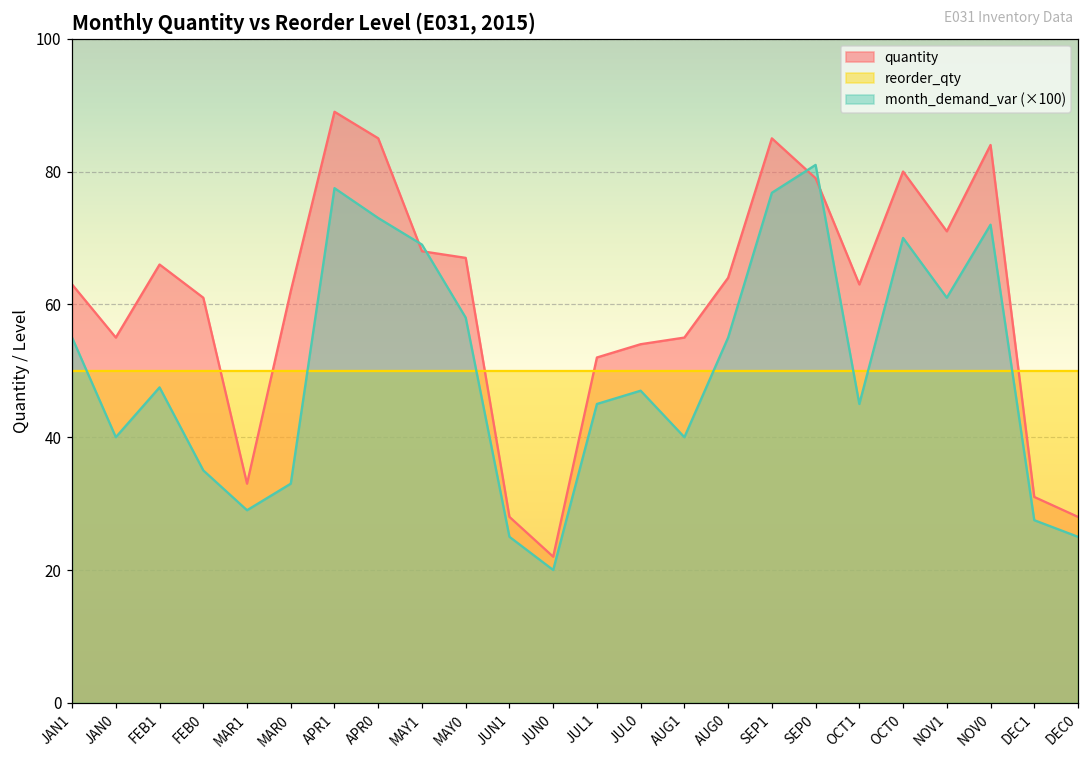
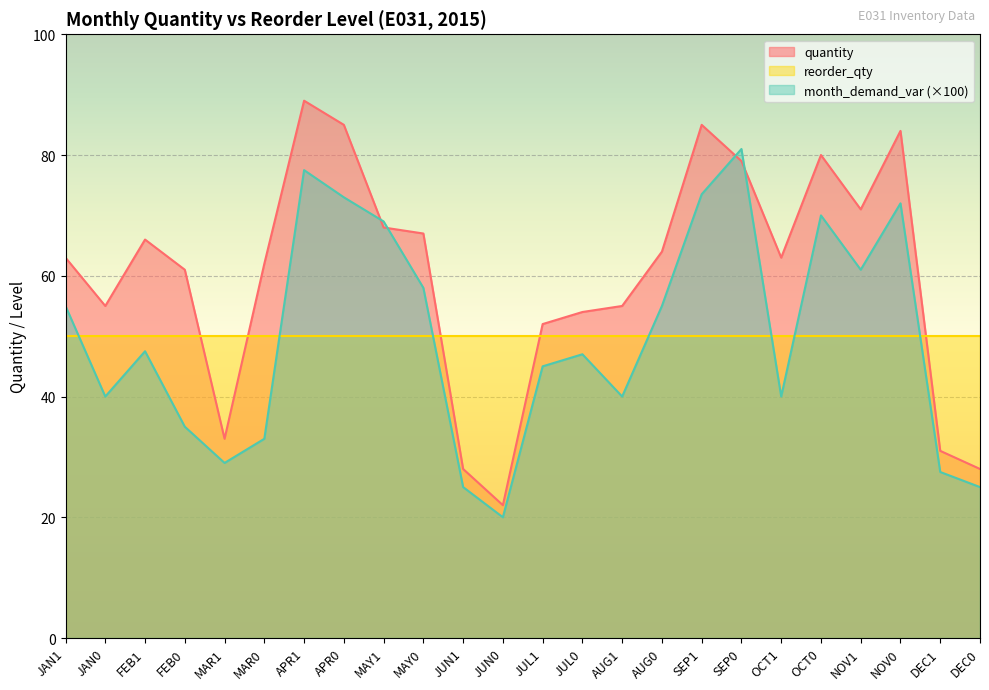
month_demand_var (×100), SEP1: 77 -> 74
month_demand_var (×100), OCT1: 45 -> 40
